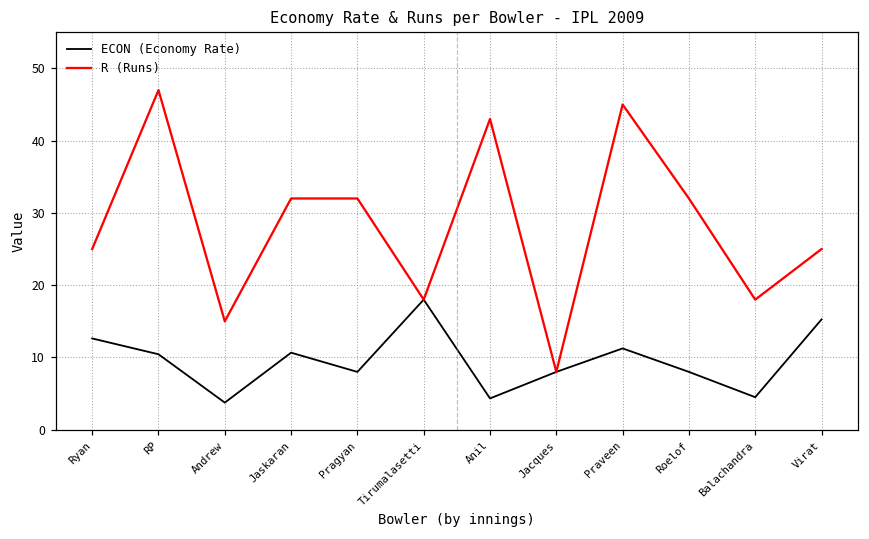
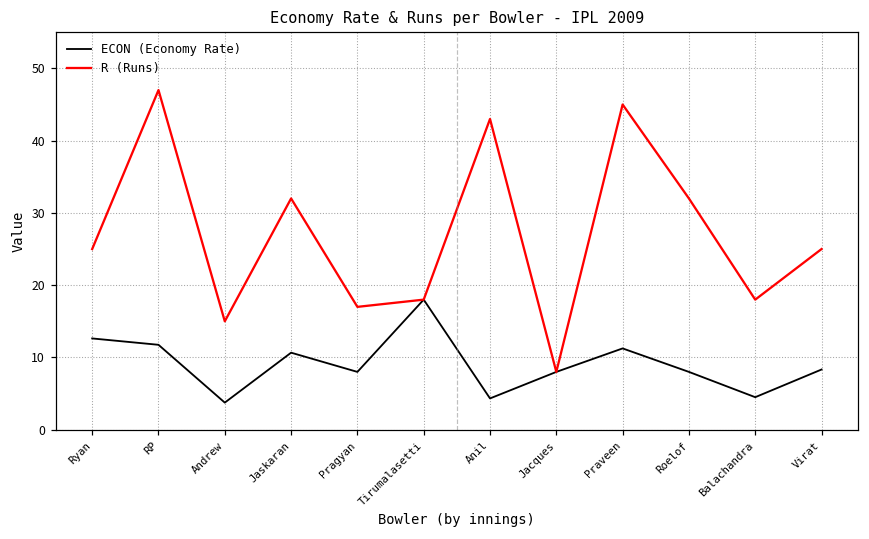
ECON (Economy Rate), RP: 10 -> 12
R (Runs), Pragyan: 32 -> 17
ECON (Economy Rate), Virat: 15 -> 8
